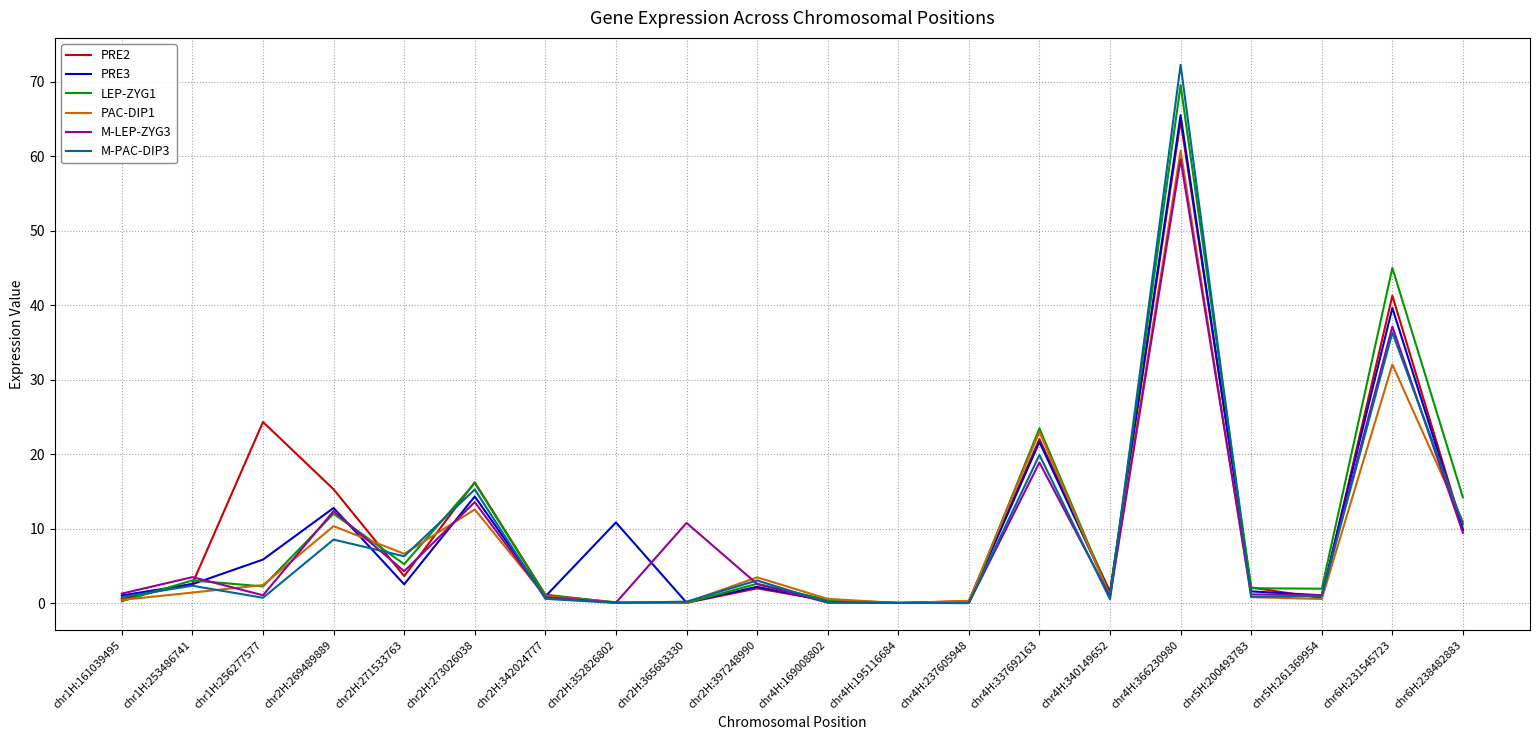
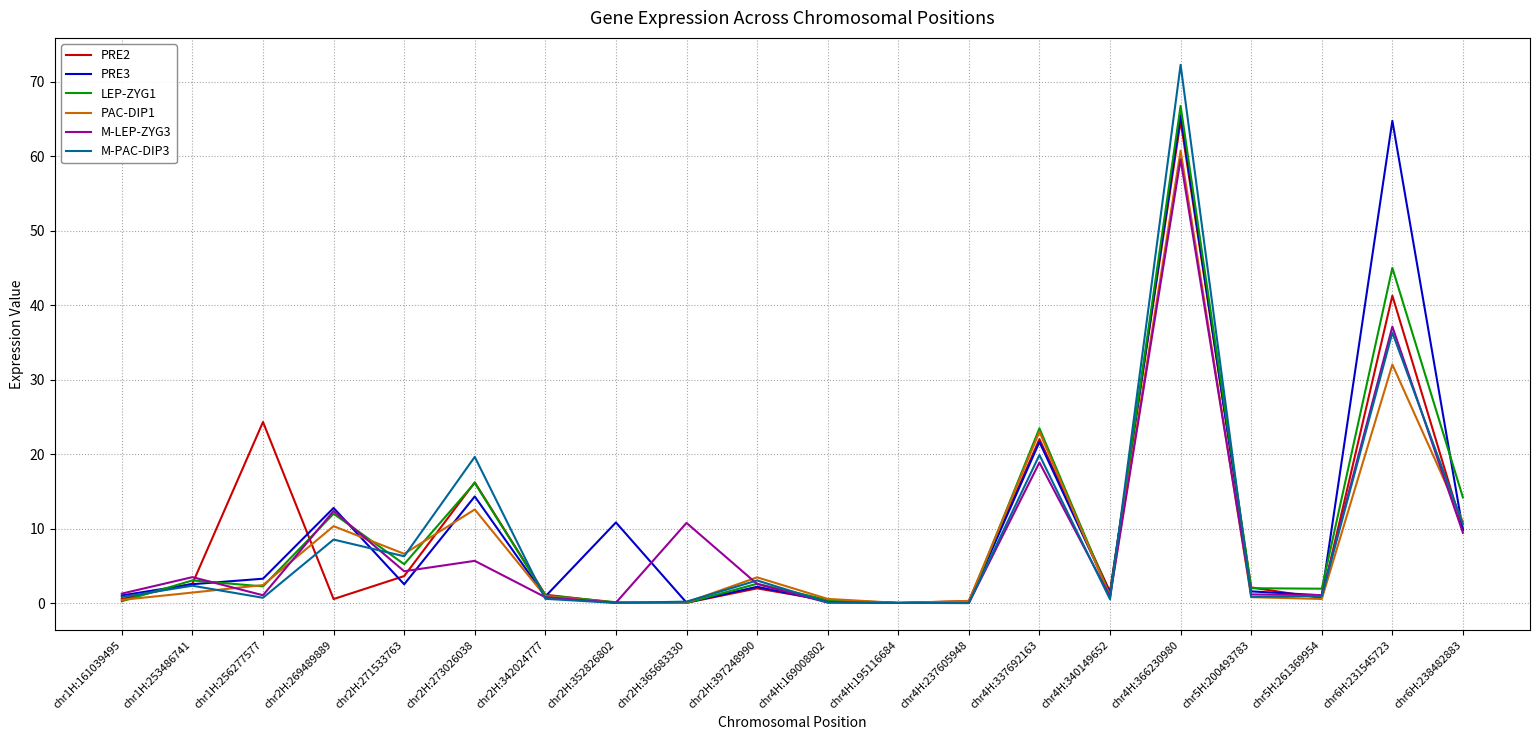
PRE3, chr1H:256277577: 6 -> 3
PRE2, chr2H:269489889: 15 -> 1
M-LEP-ZYG3, chr2H:273026038: 14 -> 6
M-PAC-DIP3, chr2H:273026038: 15 -> 20
LEP-ZYG1, chr4H:366230980: 70 -> 67
PRE3, chr6H:231545723: 40 -> 65
